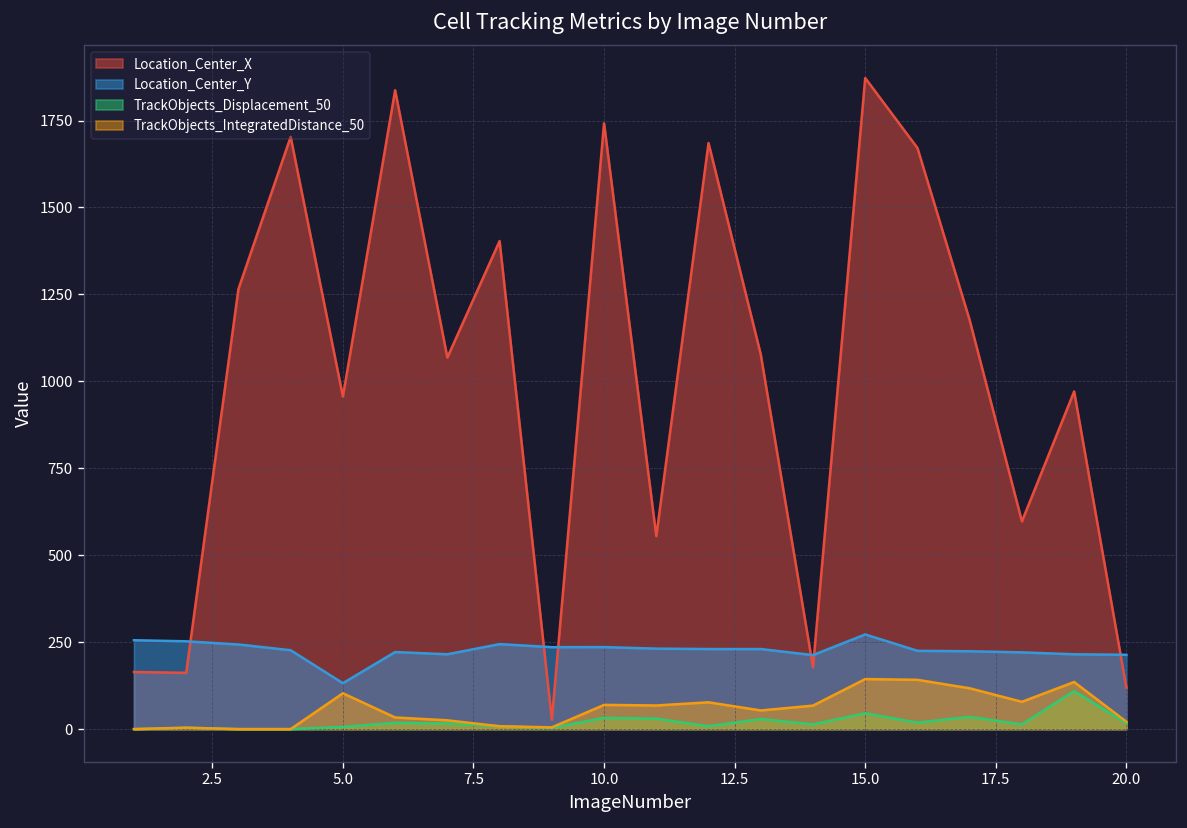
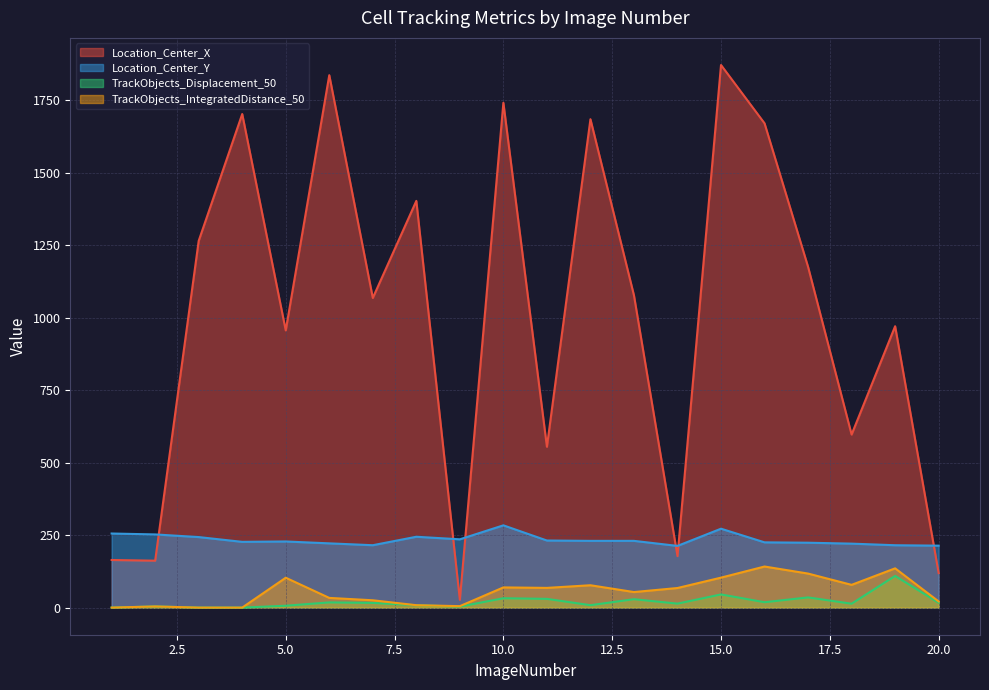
Location_Center_Y, 5.0: 130 -> 230
Location_Center_Y, 10.0: 240 -> 280
TrackObjects_IntegratedDistance_50, 15.0: 140 -> 100
